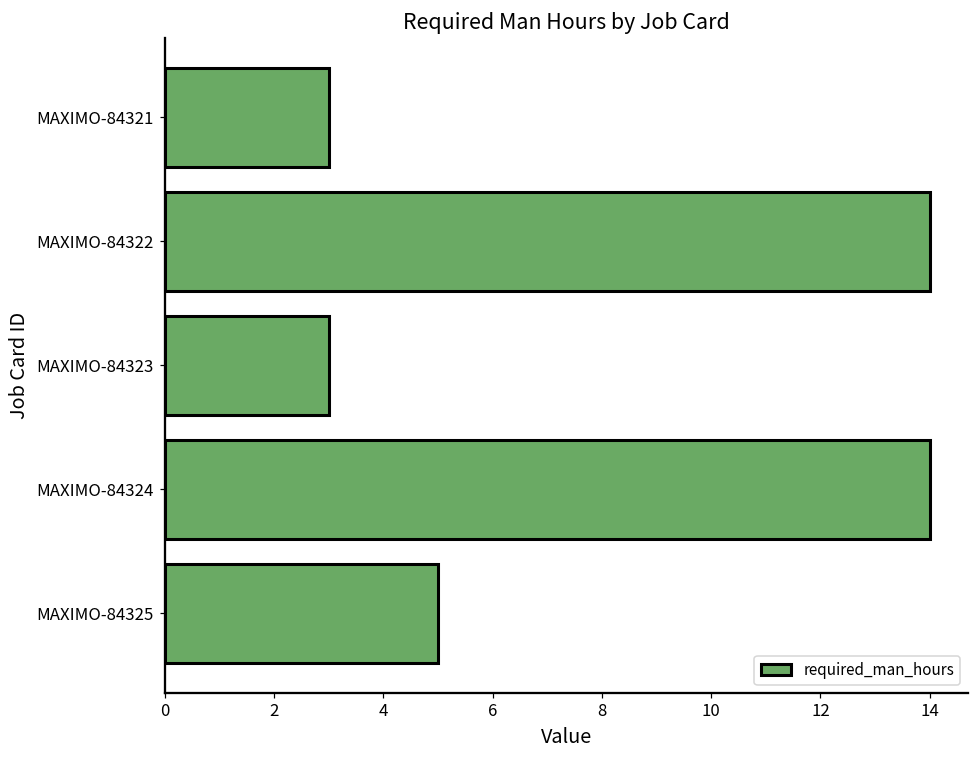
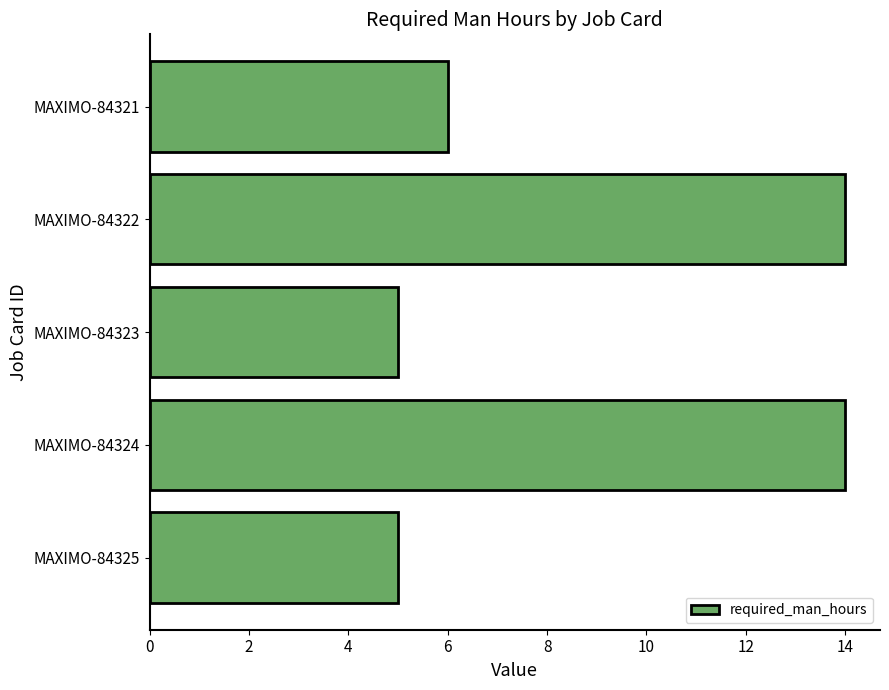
MAXIMO-84321: 3 -> 6
MAXIMO-84323: 3 -> 5
